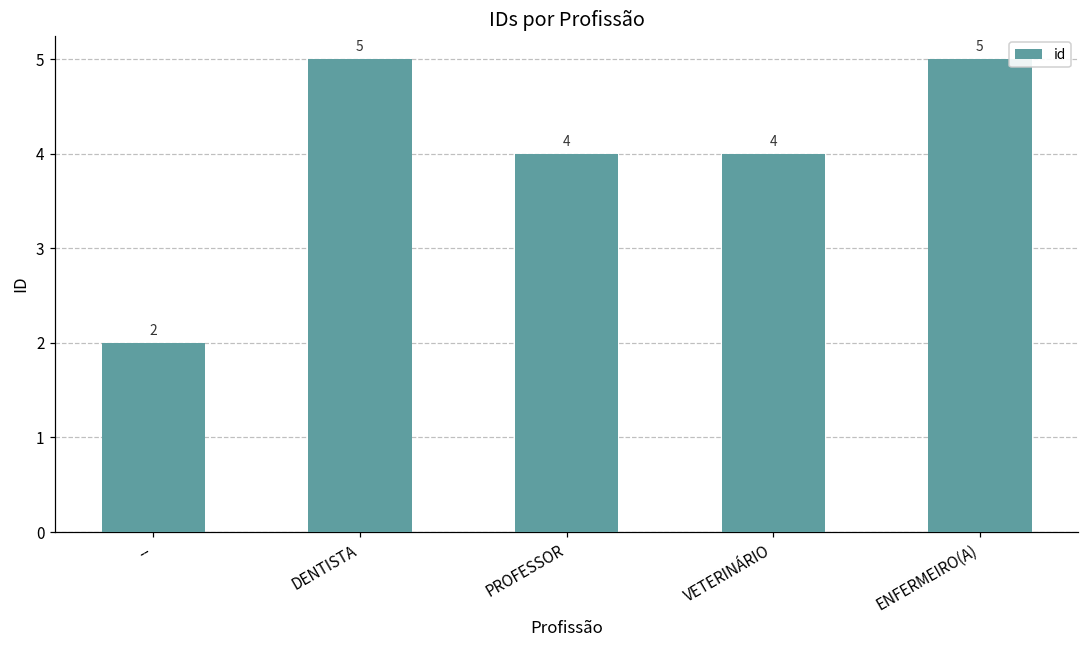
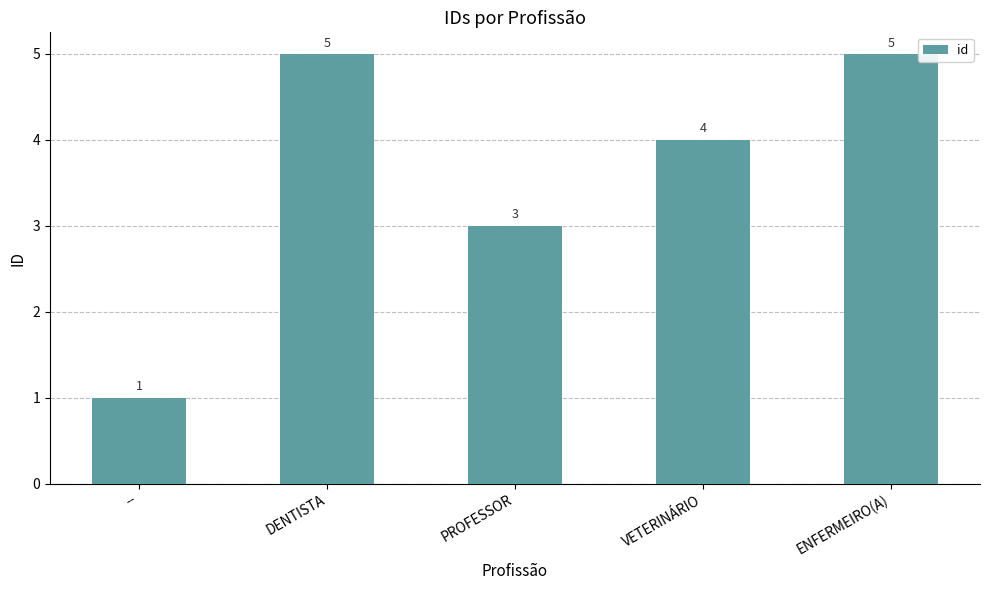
--: 2 -> 1
PROFESSOR: 4 -> 3
